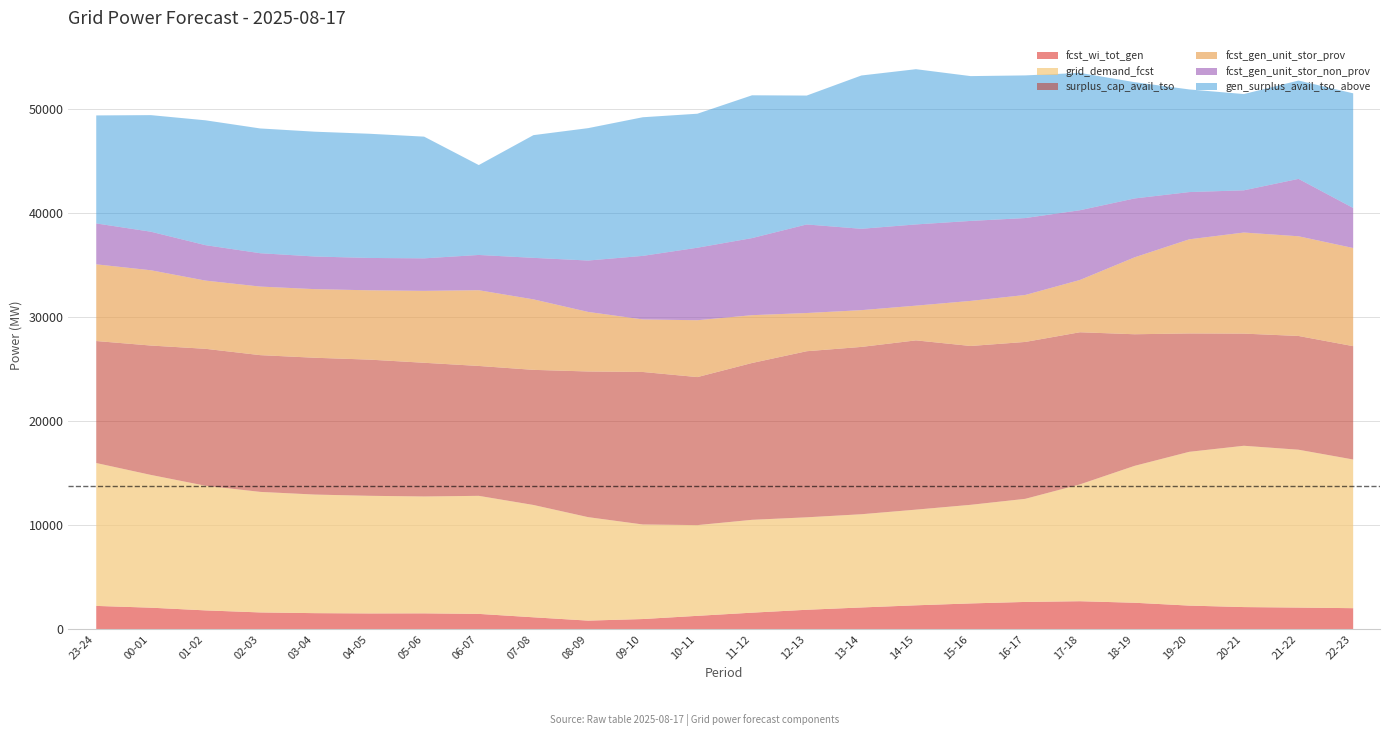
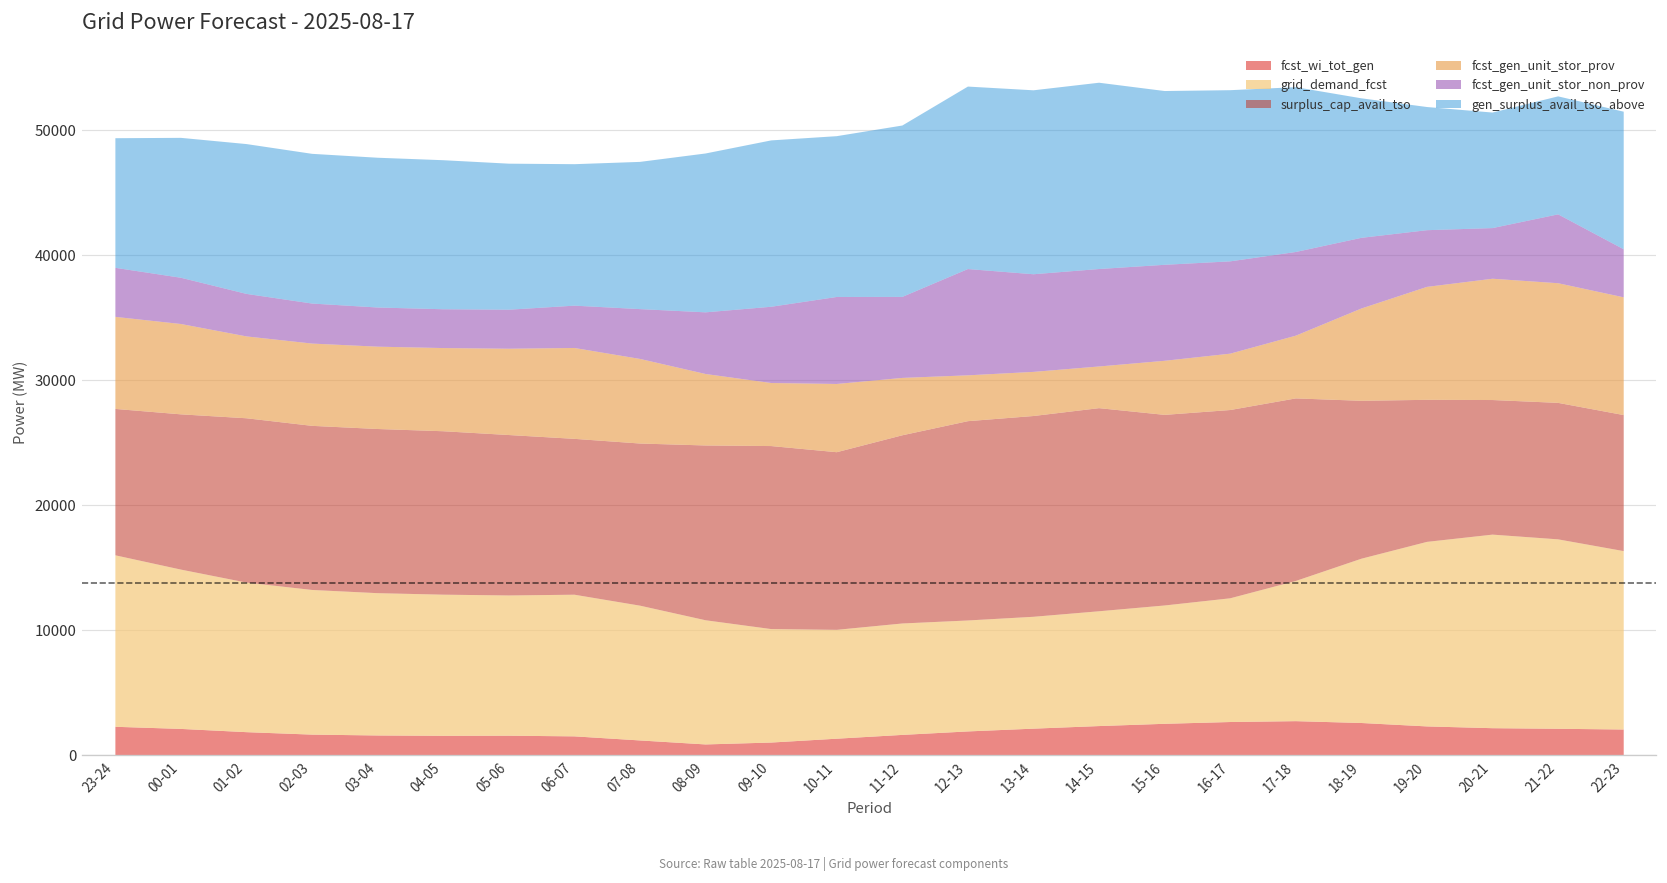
gen_surplus_avail_tso_above, 06-07: 8600 -> 11300
fcst_gen_unit_stor_non_prov, 11-12: 7400 -> 6500
gen_surplus_avail_tso_above, 12-13: 12400 -> 14600
